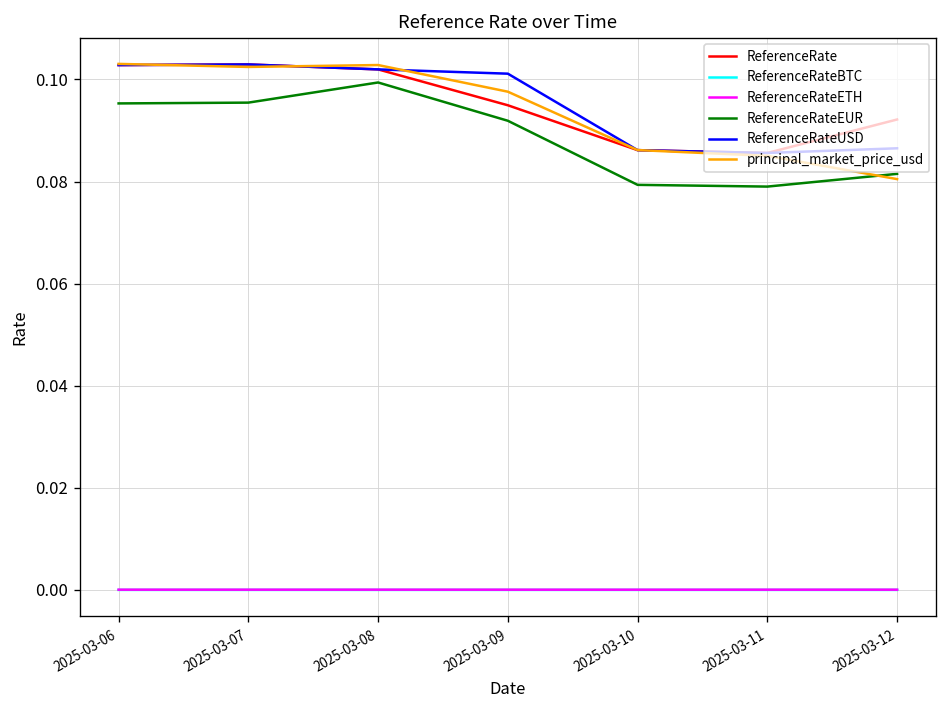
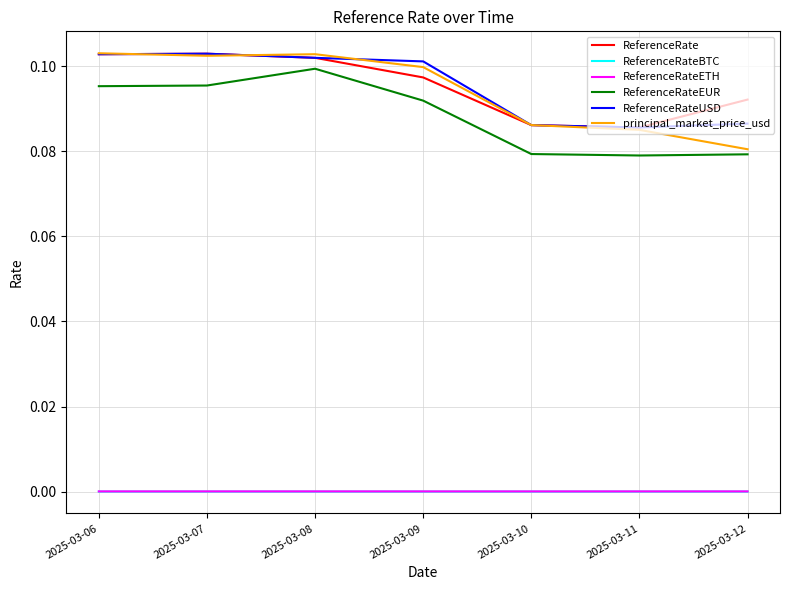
ReferenceRate, 2025-03-09: 0.095 -> 0.097
principal_market_price_usd, 2025-03-09: 0.098 -> 0.100
ReferenceRateEUR, 2025-03-12: 0.082 -> 0.079
